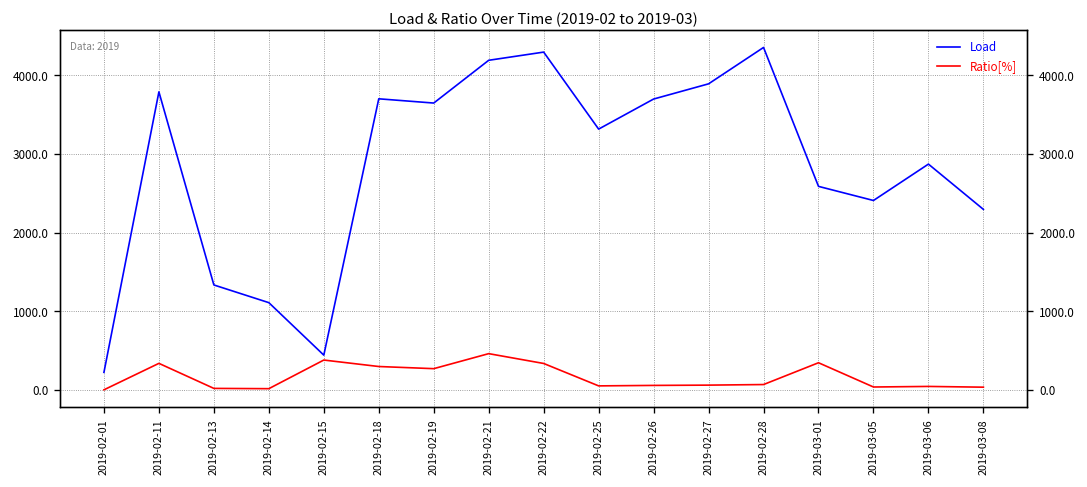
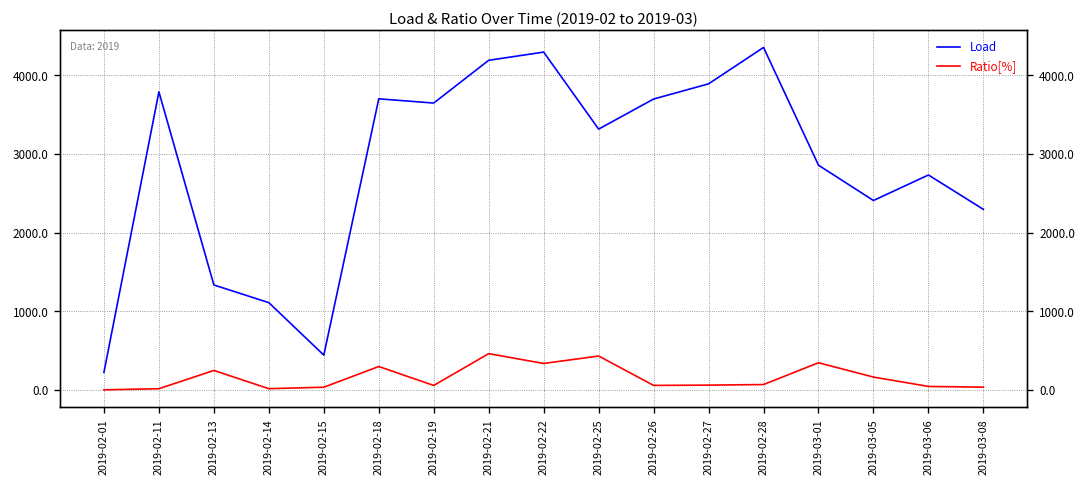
Ratio[%], 2019-02-11: 300 -> 0
Ratio[%], 2019-02-13: 0 -> 200
Ratio[%], 2019-02-15: 400 -> 0
Ratio[%], 2019-02-19: 300 -> 100
Ratio[%], 2019-02-25: 100 -> 400
Load, 2019-03-01: 2600 -> 2900
Ratio[%], 2019-03-05: 0 -> 200
Load, 2019-03-06: 2900 -> 2700
